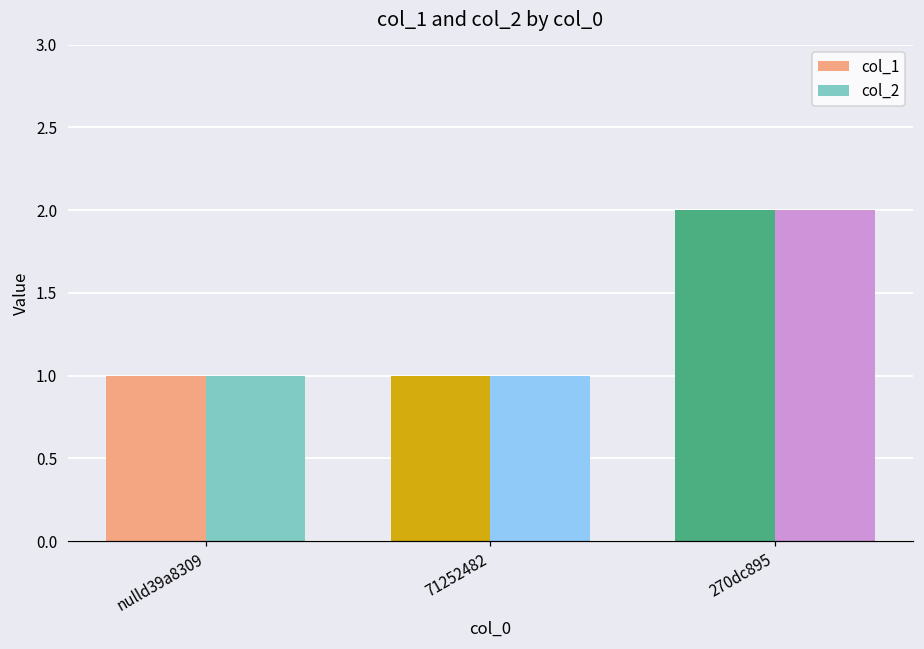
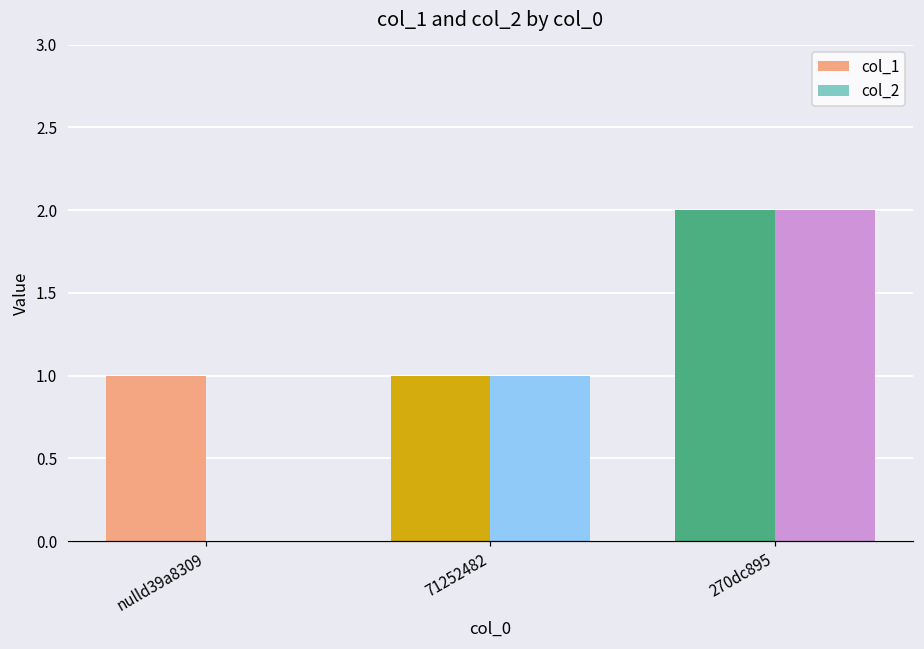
col_2, nulld39a8309: 1 -> 0
